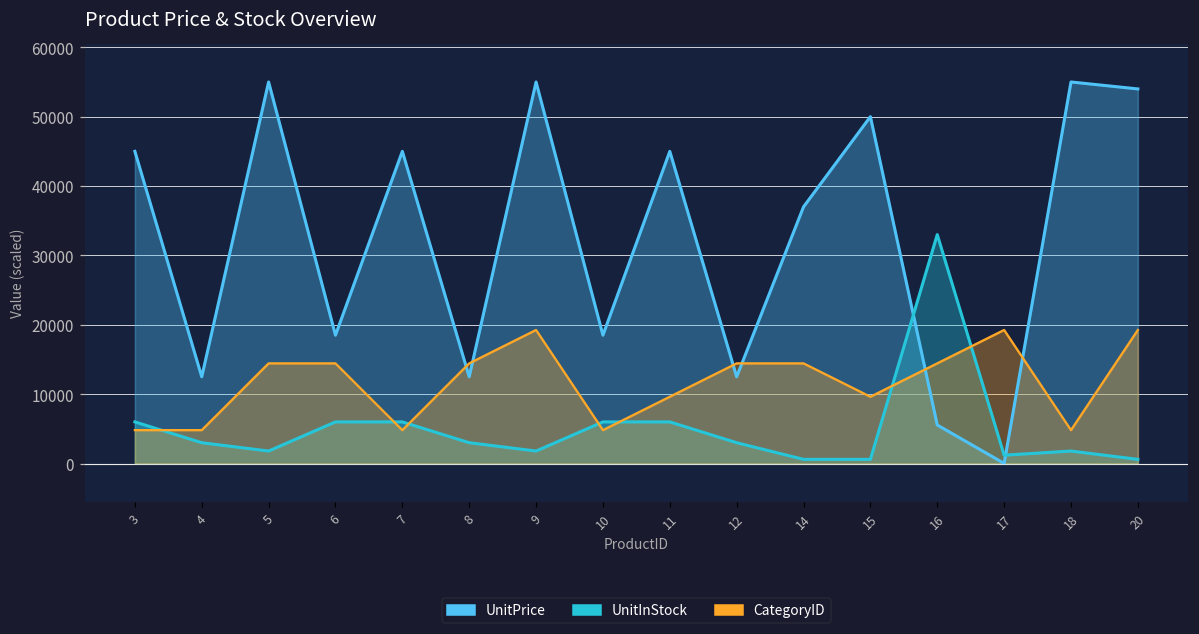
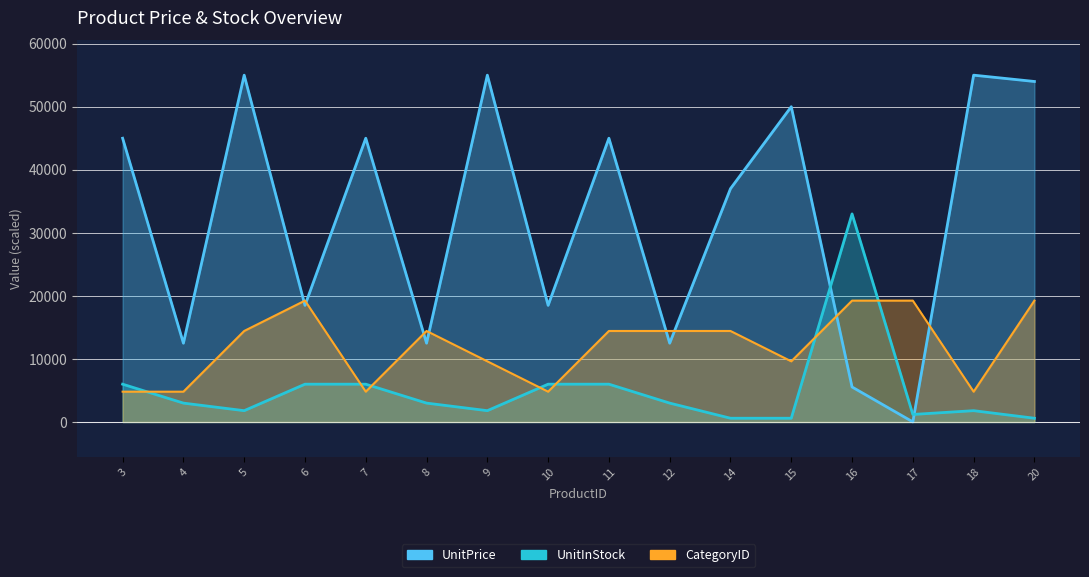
CategoryID, 6: 14000 -> 19000
CategoryID, 9: 19000 -> 10000
CategoryID, 11: 10000 -> 14000
CategoryID, 16: 14000 -> 19000
